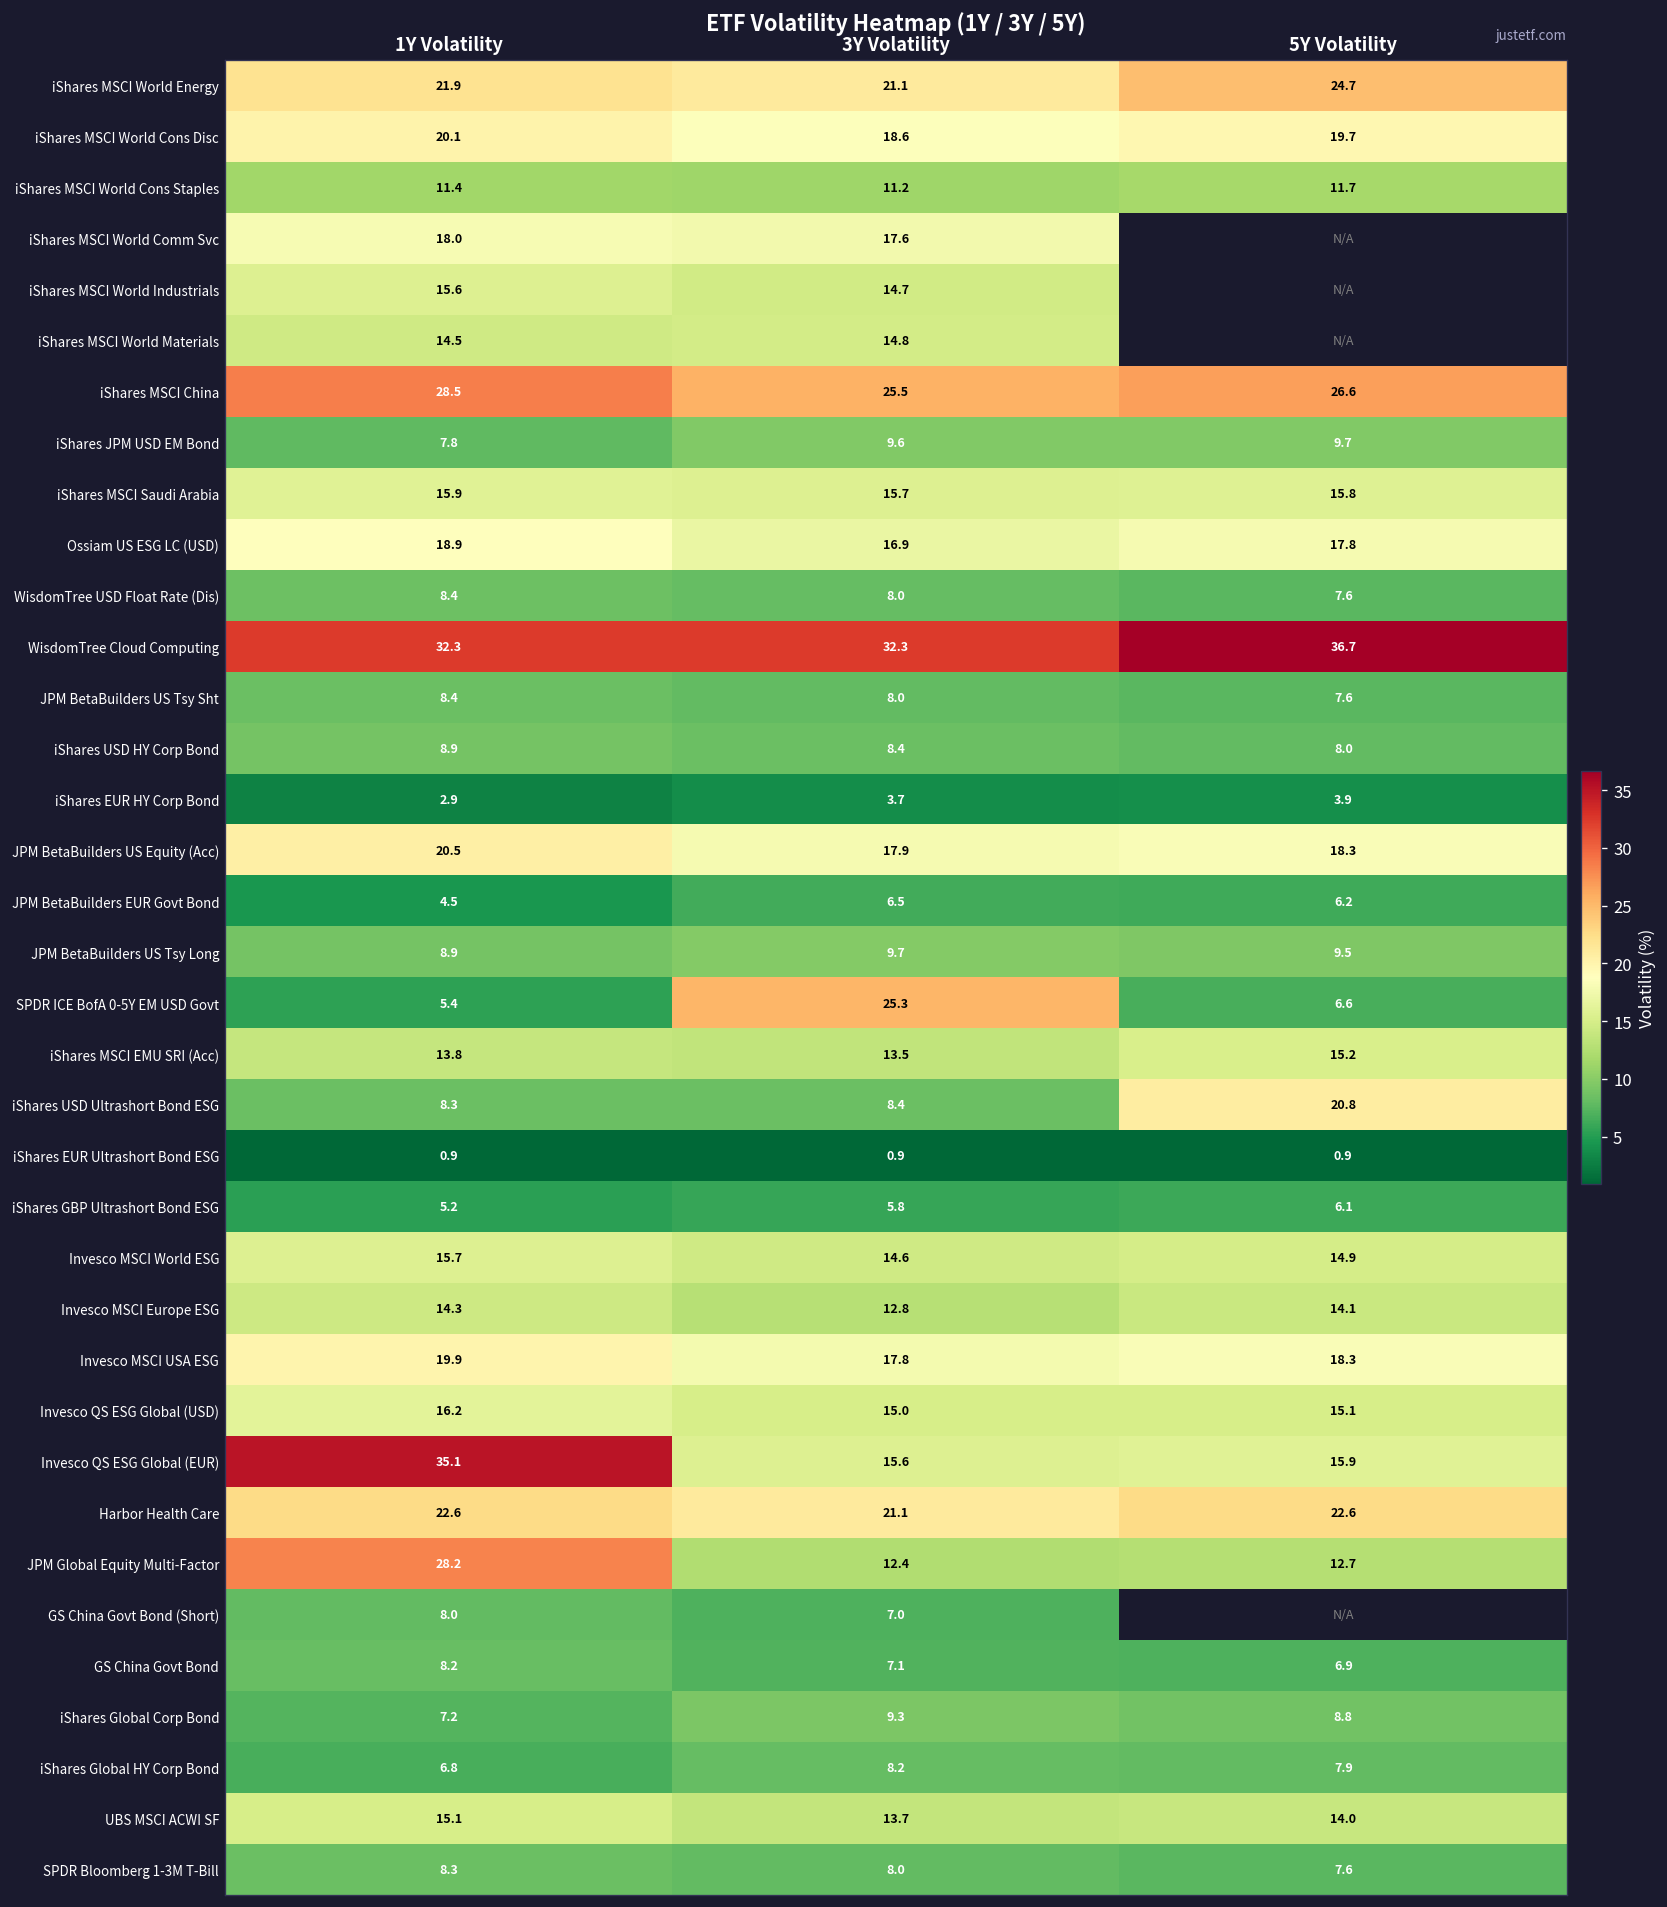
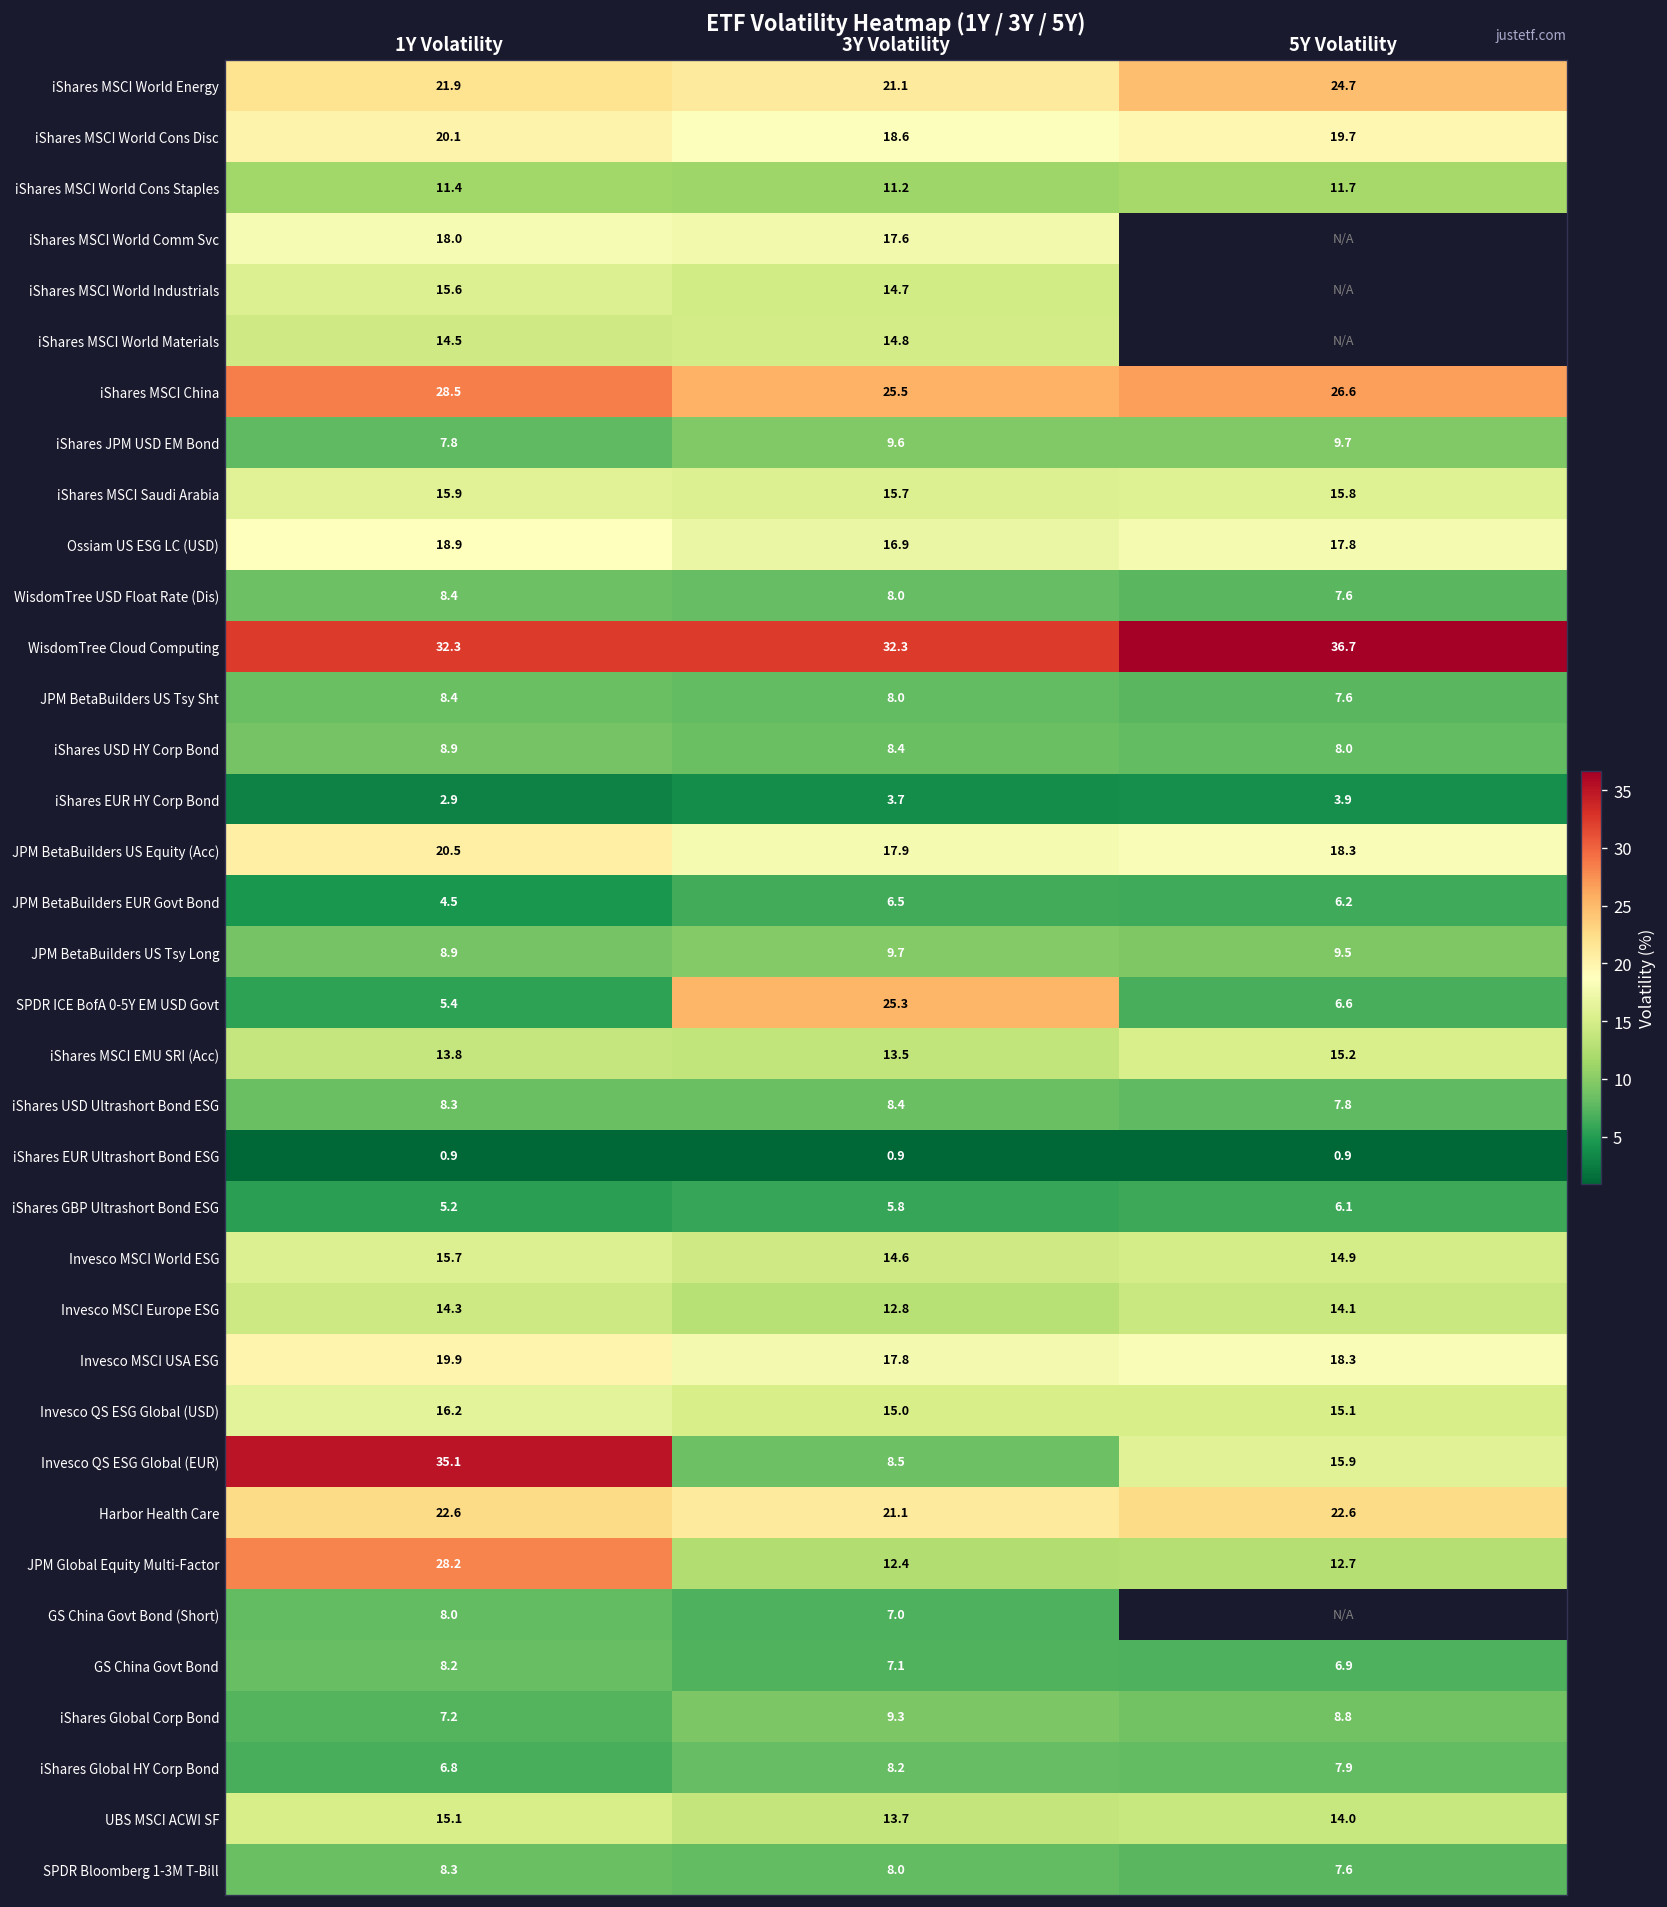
iShares USD Ultrashort Bond ESG, 5Y Volatility: 20.8 -> 7.8
Invesco QS ESG Global (EUR), 3Y Volatility: 15.6 -> 8.5
